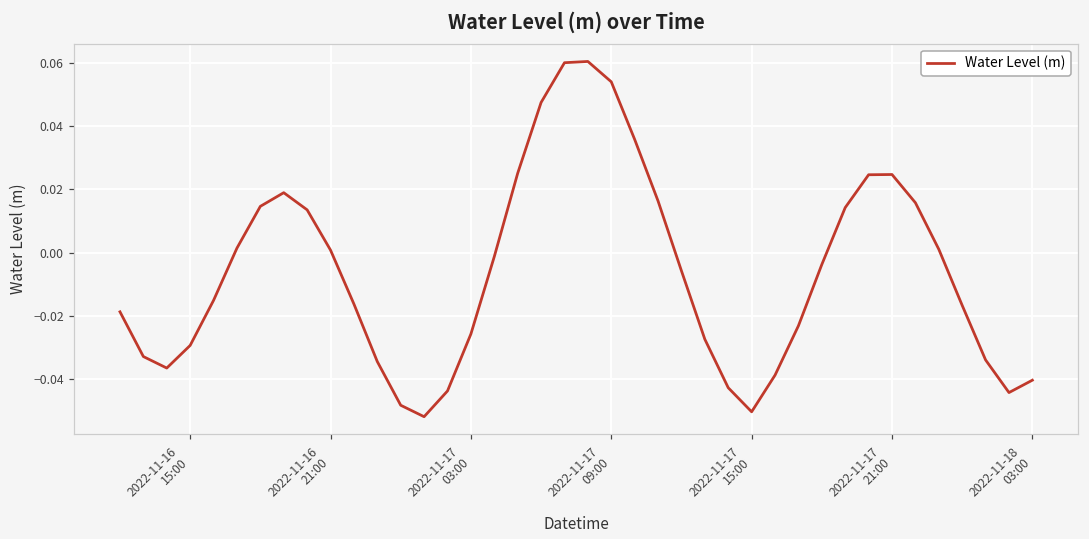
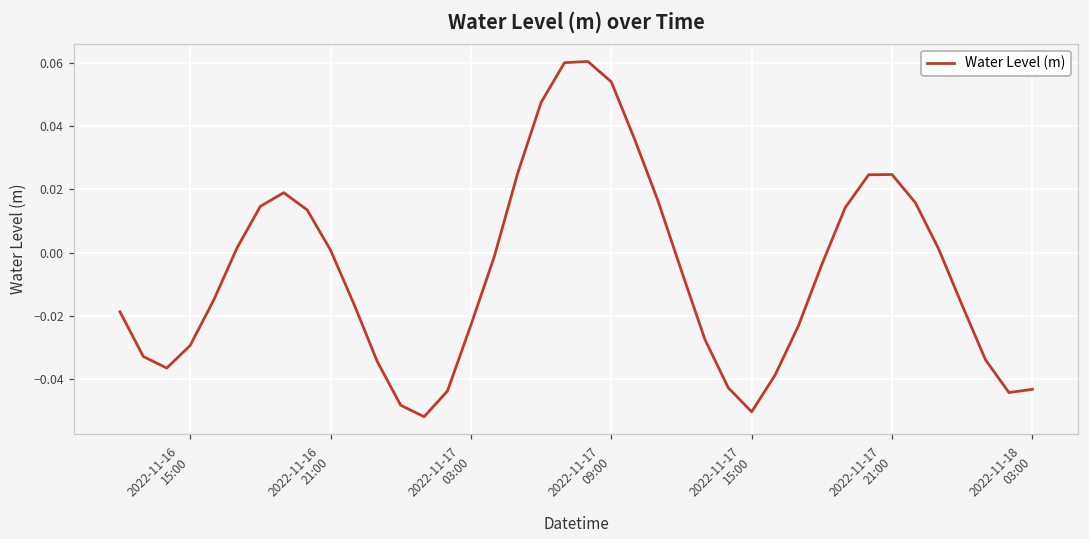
2022-11-17 03:00: -0.026 -> -0.023
2022-11-18 03:00: -0.040 -> -0.043
